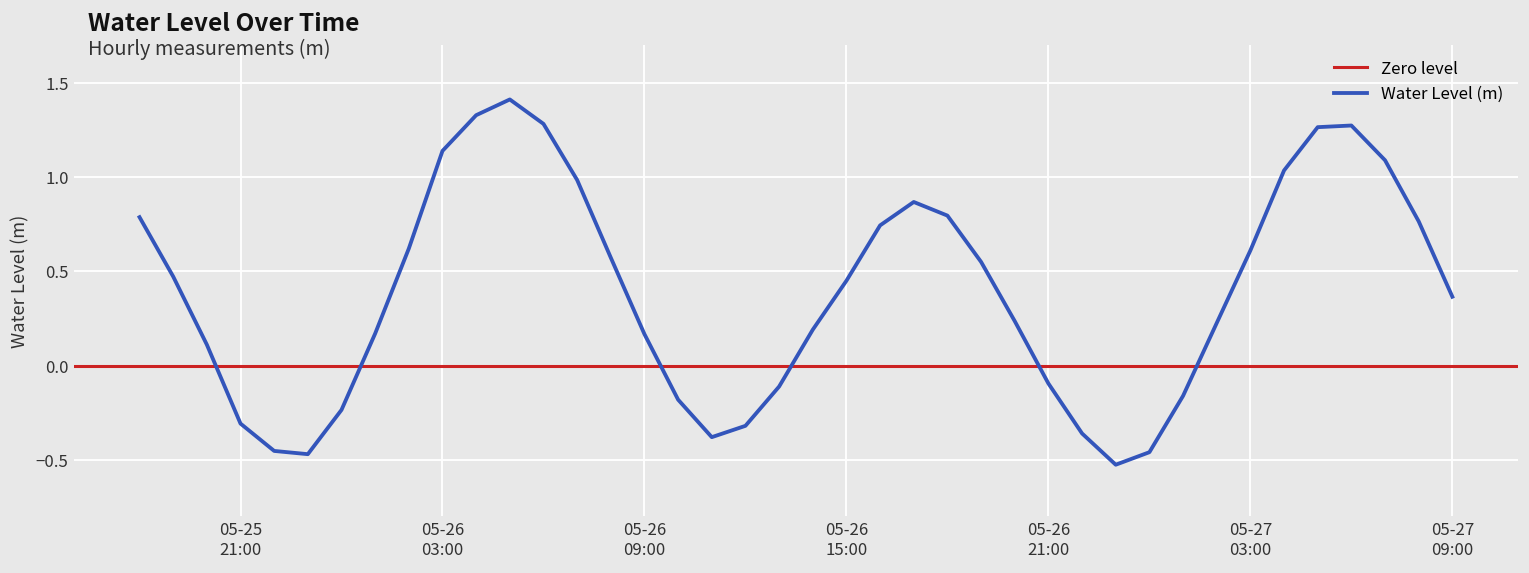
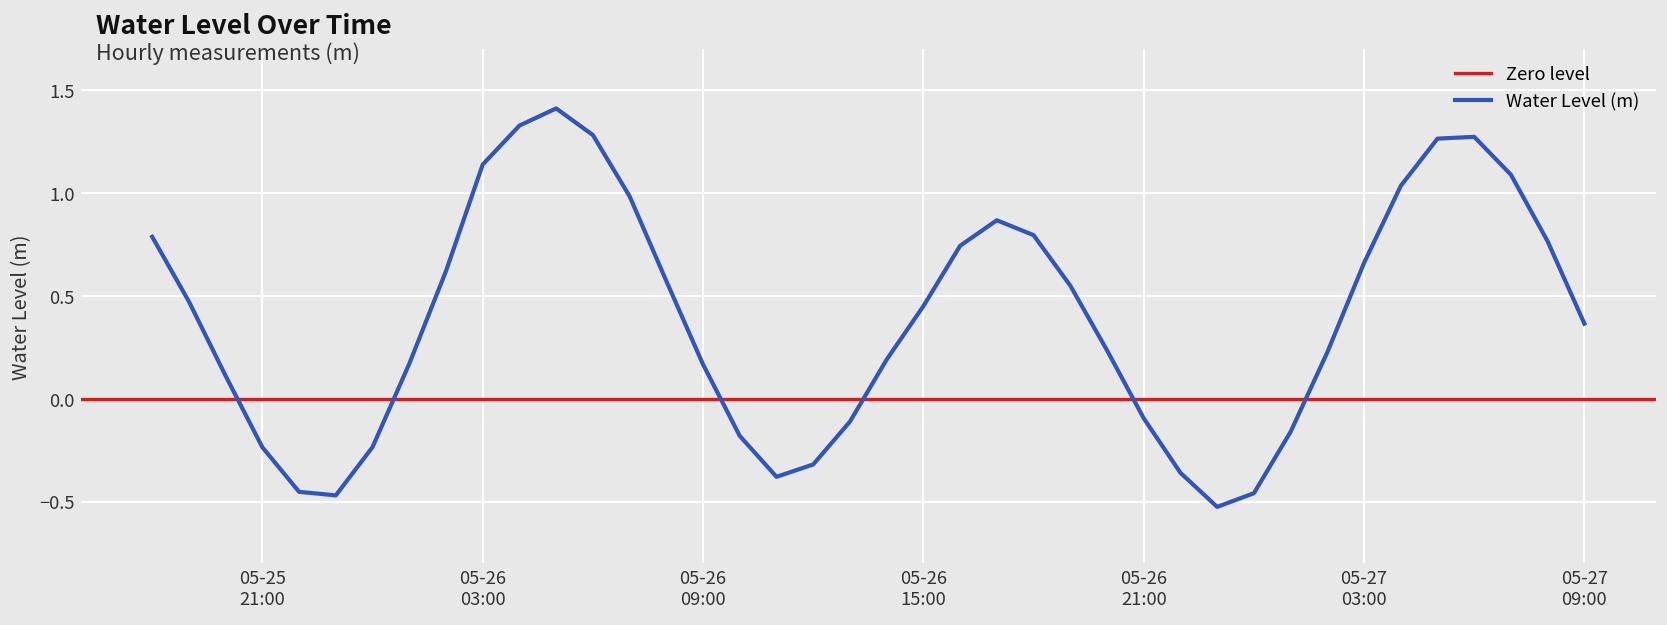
05-25 21:00: -0.31 -> -0.24
05-27 03:00: 0.61 -> 0.66
